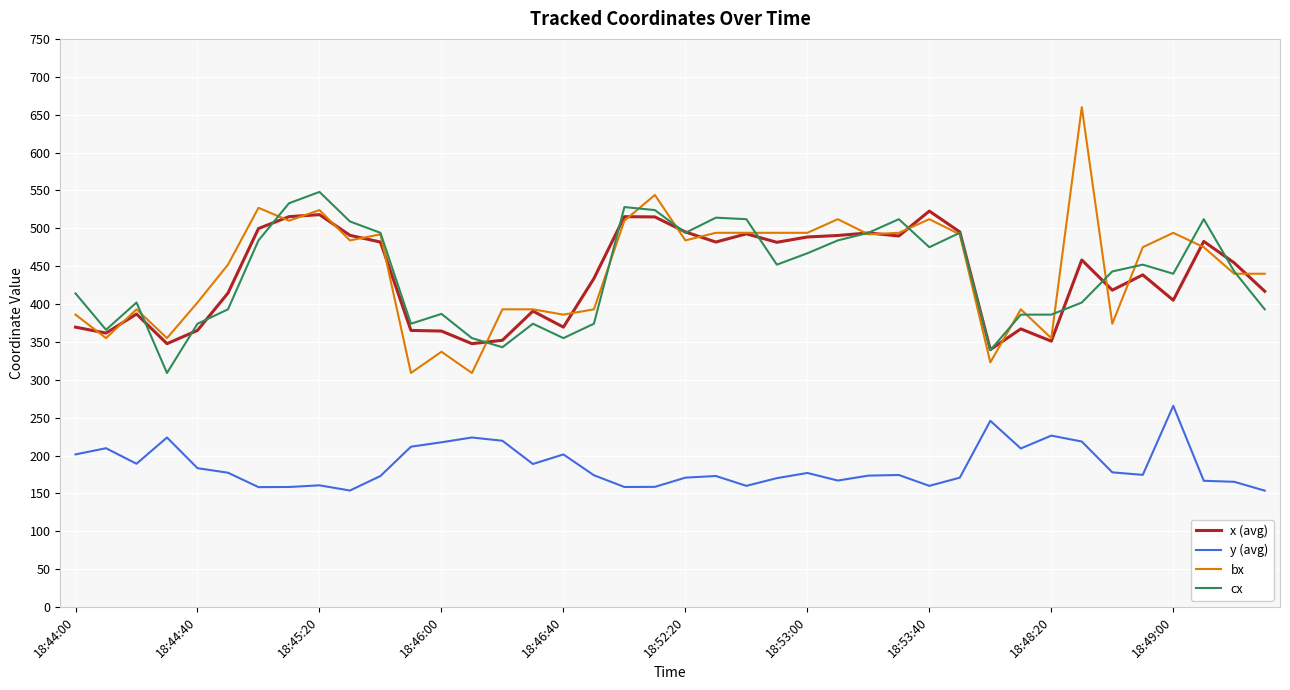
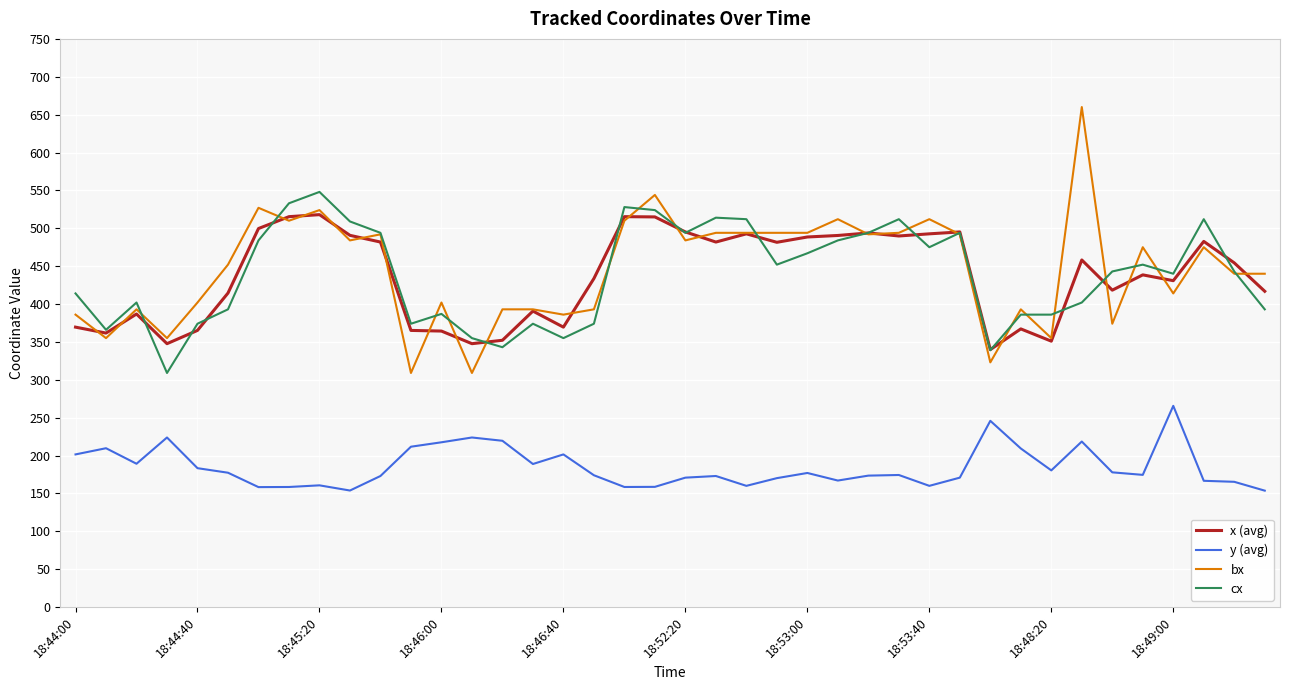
bx, 18:46:00: 340 -> 400
x (avg), 18:53:40: 520 -> 490
y (avg), 18:48:20: 230 -> 180
x (avg), 18:49:00: 410 -> 430
bx, 18:49:00: 490 -> 410
